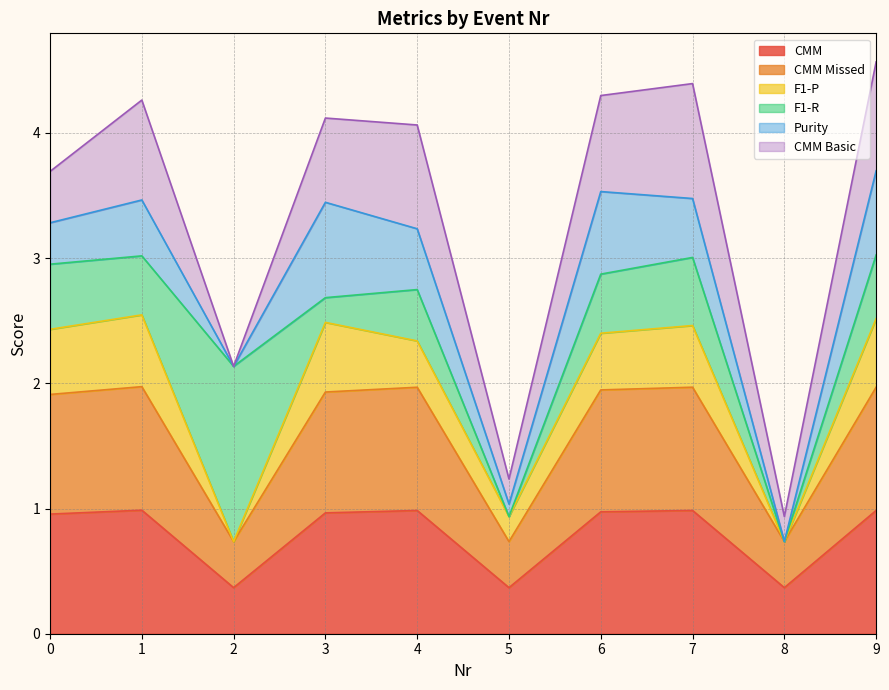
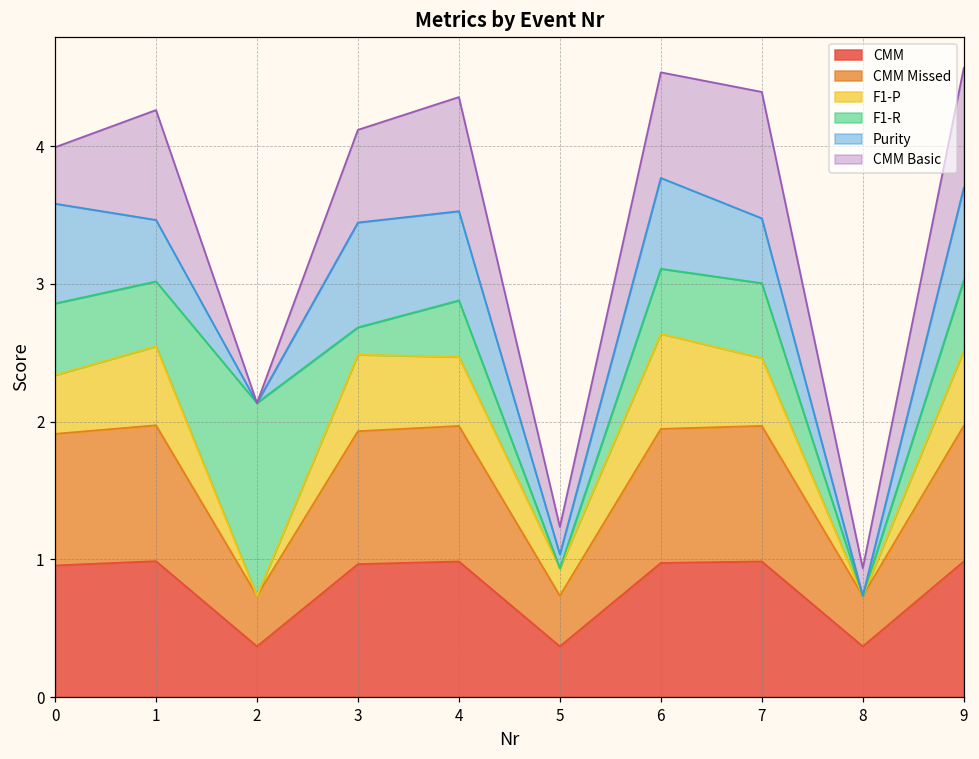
F1-P, 0: 0.52 -> 0.43
Purity, 0: 0.33 -> 0.72
F1-P, 4: 0.37 -> 0.50
Purity, 4: 0.49 -> 0.65
F1-P, 6: 0.45 -> 0.69
